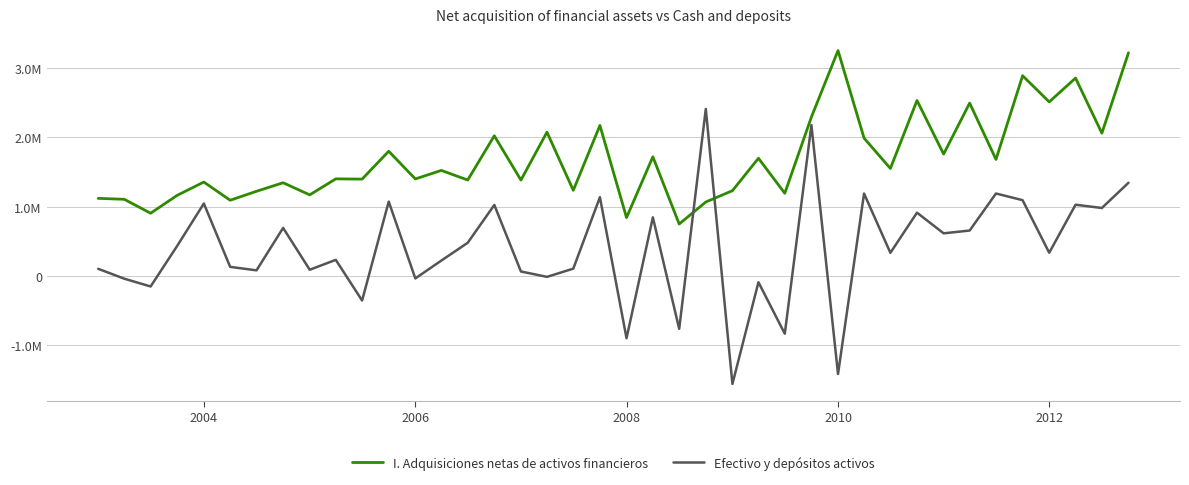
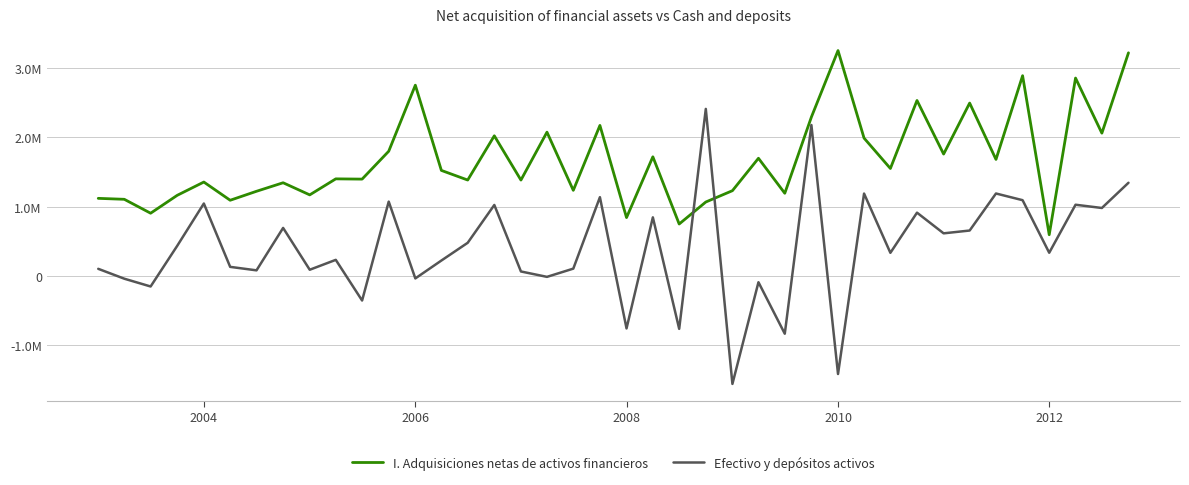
I. Adquisiciones netas de activos financieros, 2006: 1400000 -> 2800000
Efectivo y depósitos activos, 2008: -900000 -> -800000
I. Adquisiciones netas de activos financieros, 2012: 2500000 -> 600000
